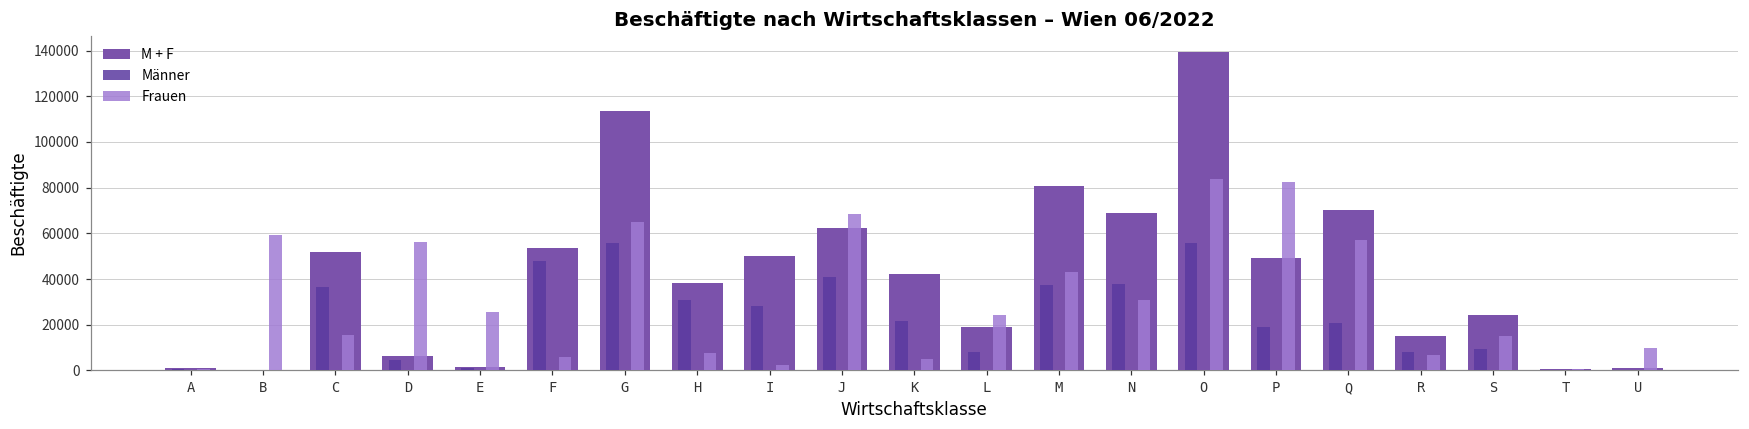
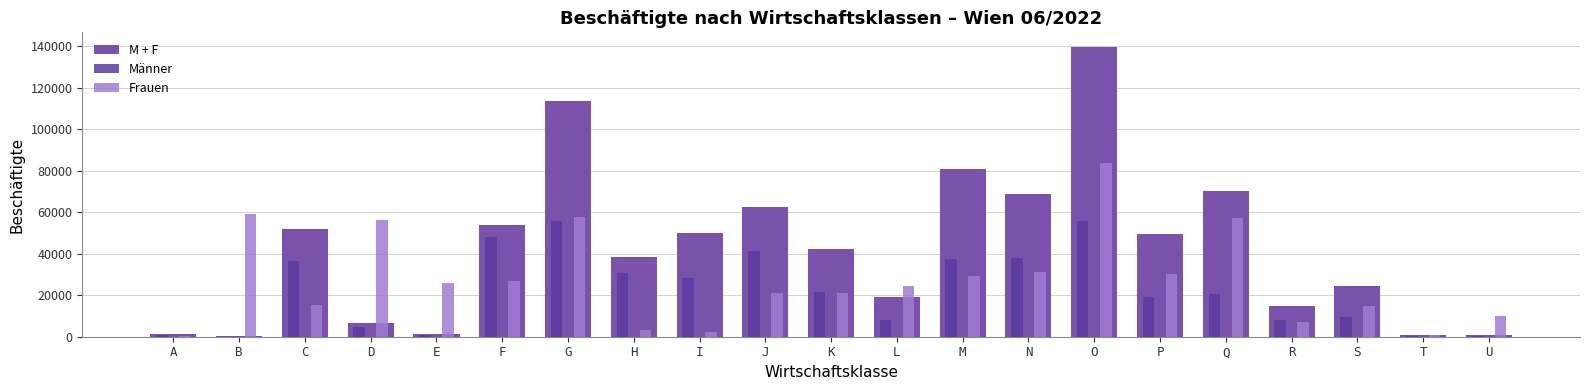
Frauen, F: 6000 -> 27000
Frauen, G: 65000 -> 58000
Frauen, H: 8000 -> 3000
Frauen, J: 69000 -> 21000
Frauen, K: 5000 -> 21000
Frauen, M: 43000 -> 29000
Frauen, P: 82000 -> 30000
